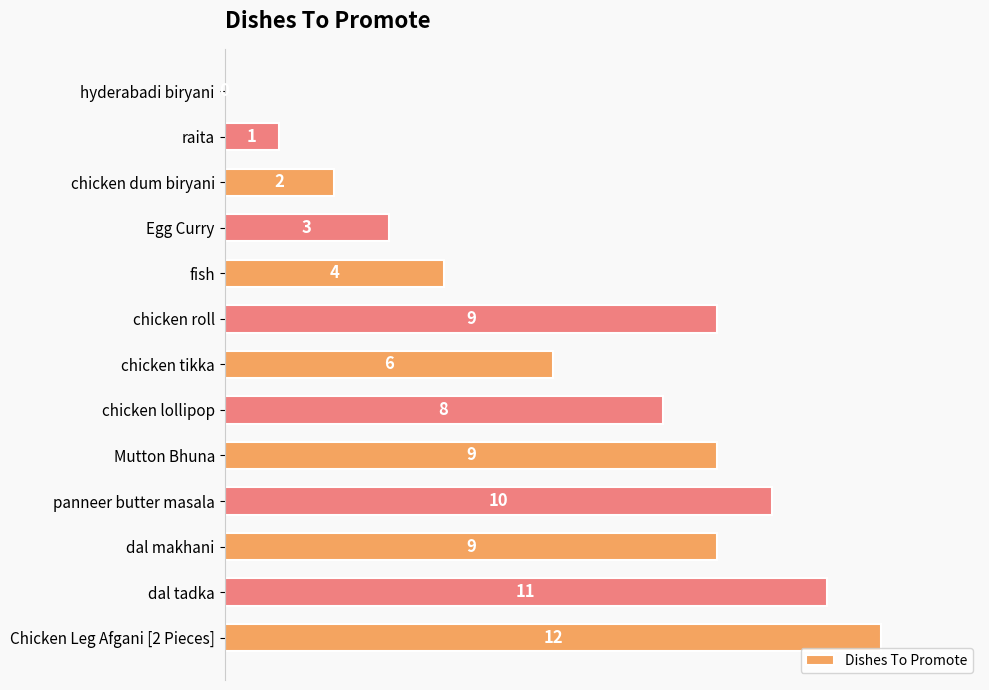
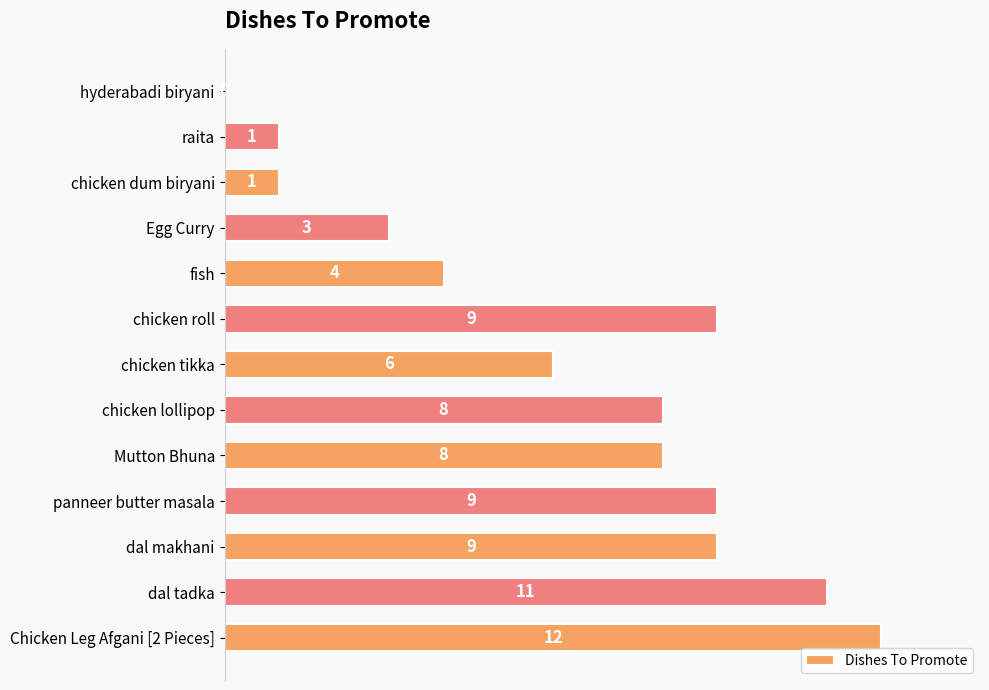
chicken dum biryani: 2 -> 1
Mutton Bhuna: 9 -> 8
panneer butter masala: 10 -> 9
